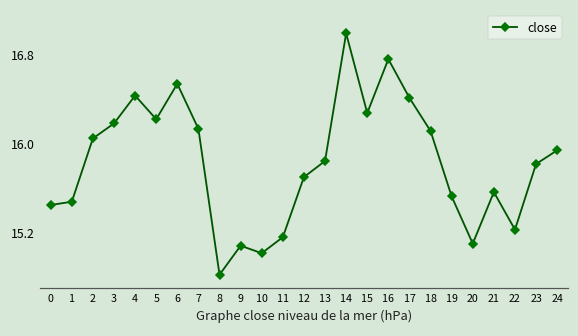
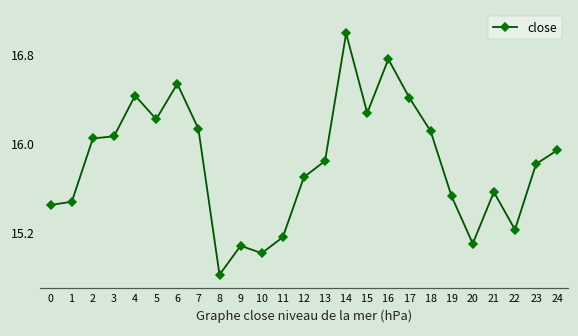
3: 16.18 -> 16.07
